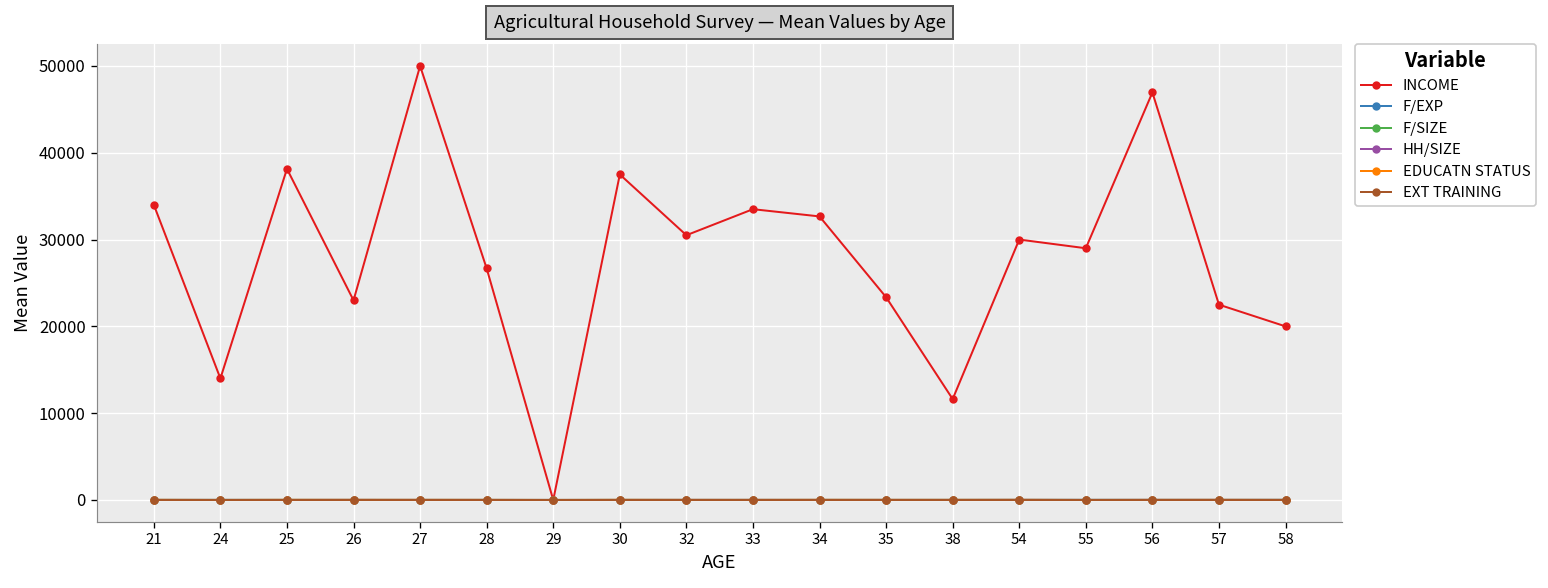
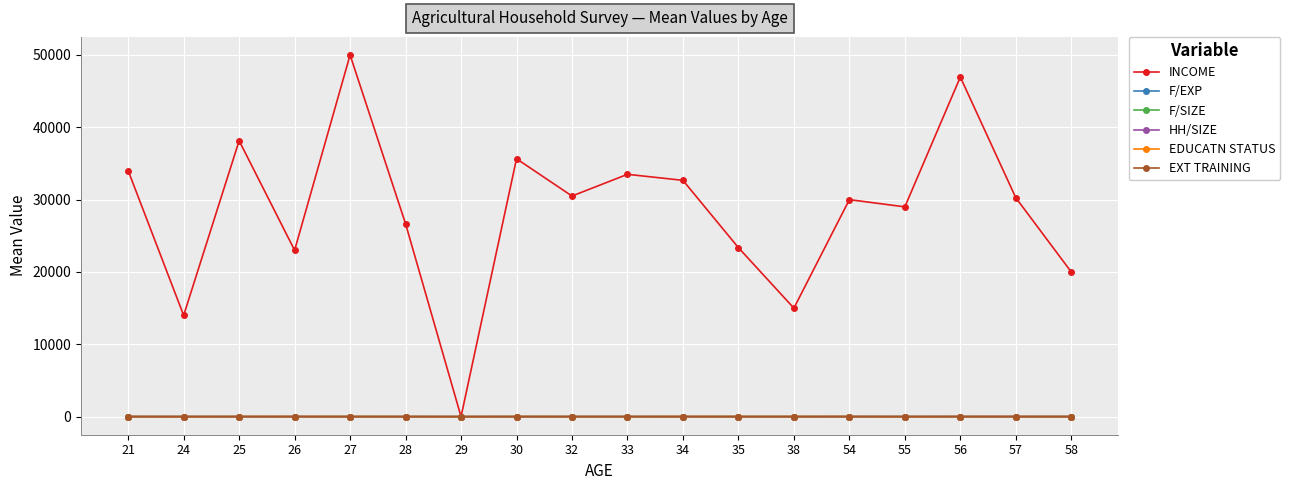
INCOME, 30: 38000 -> 36000
INCOME, 38: 12000 -> 15000
INCOME, 57: 23000 -> 30000
